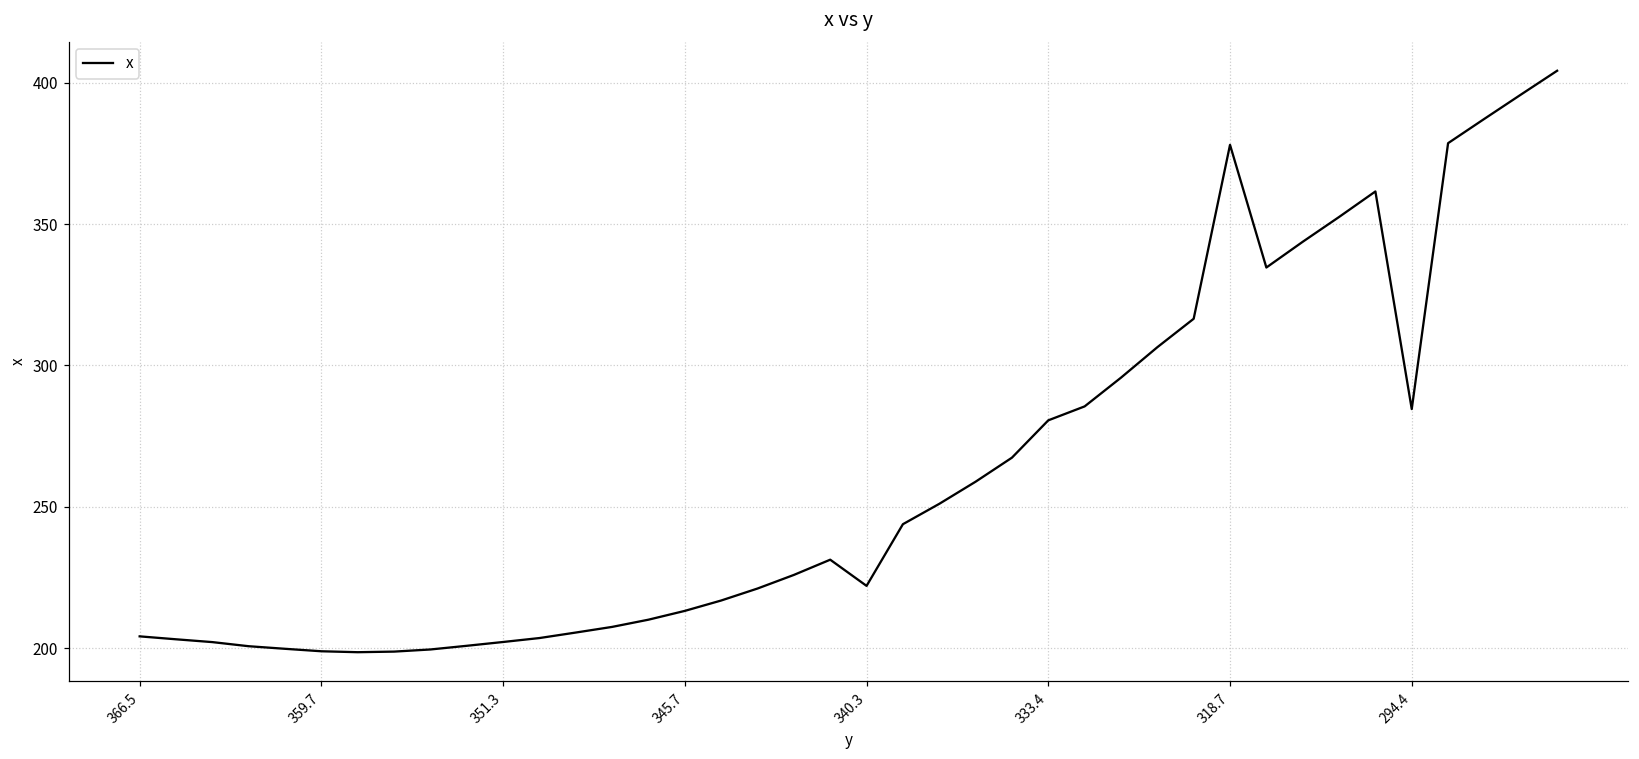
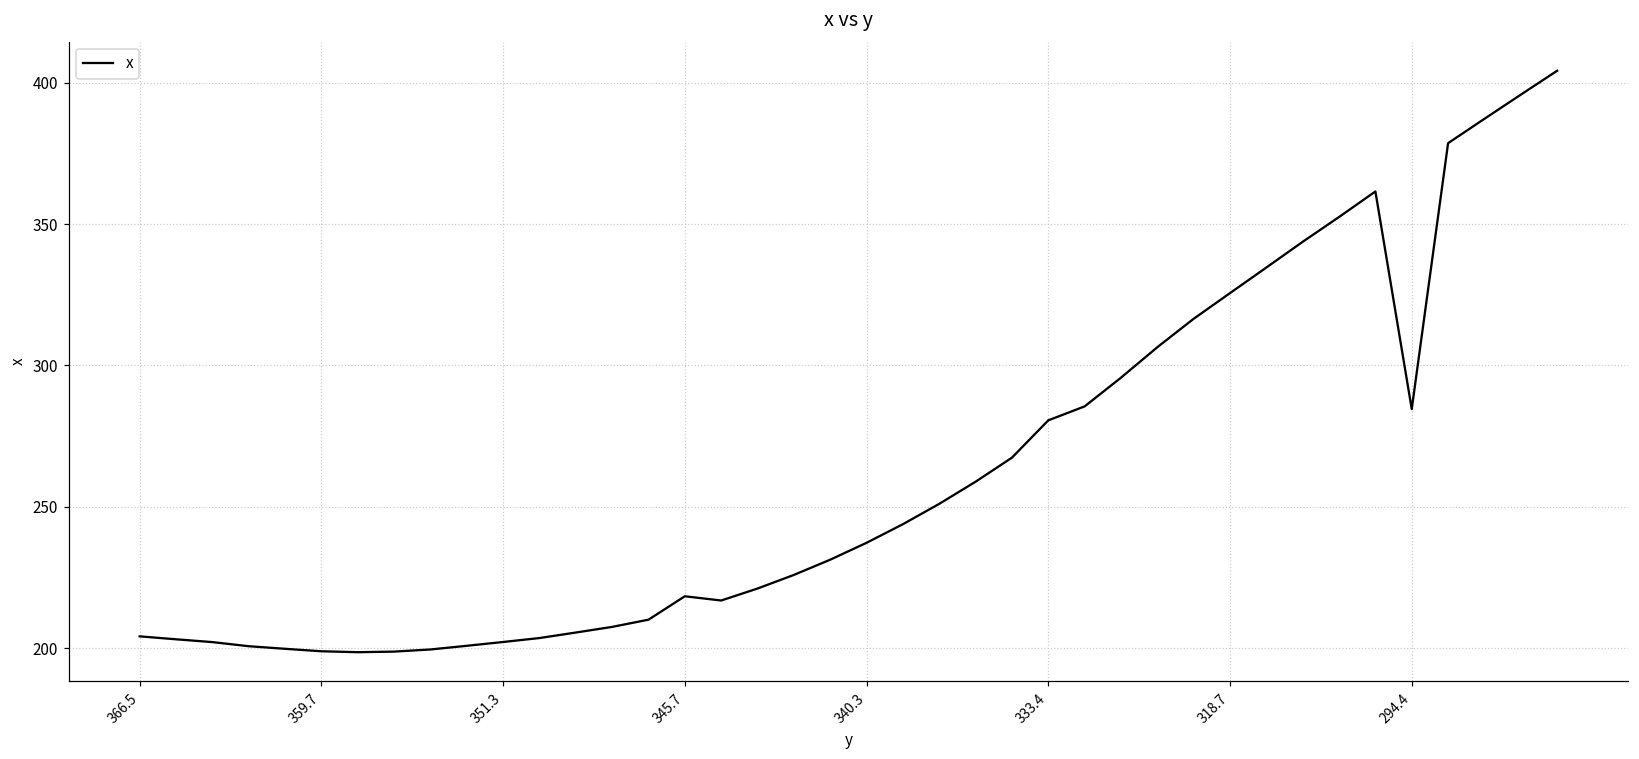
345.7: 213 -> 218
340.3: 222 -> 237
318.7: 378 -> 326
